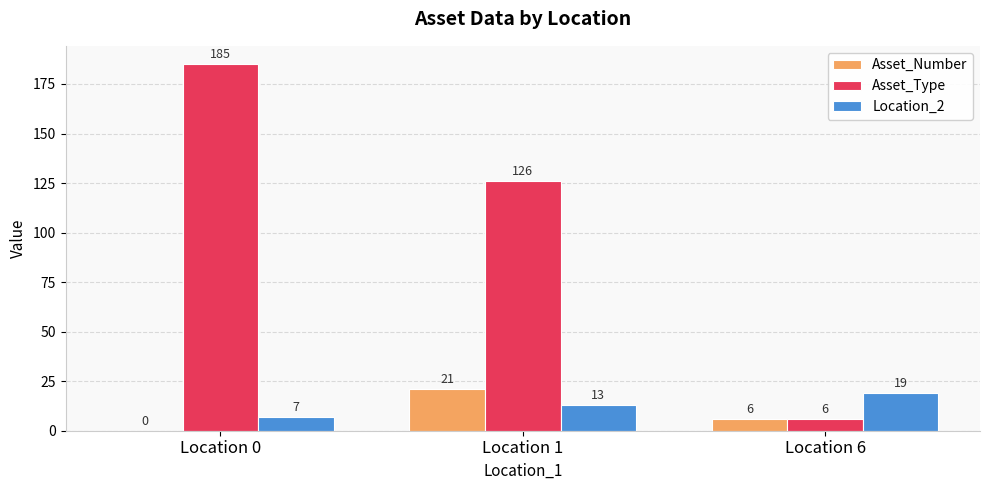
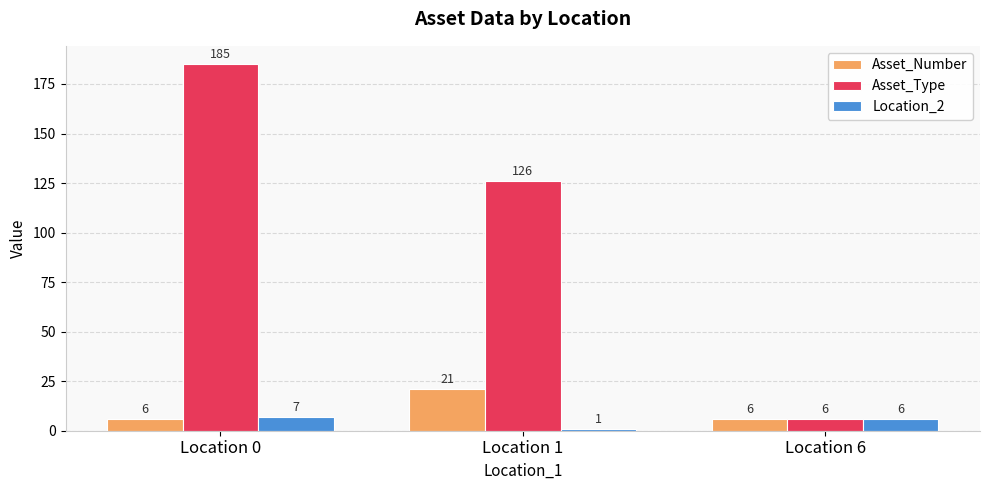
Asset_Number, Location 0: 0 -> 6
Location_2, Location 1: 13 -> 1
Location_2, Location 6: 19 -> 6
